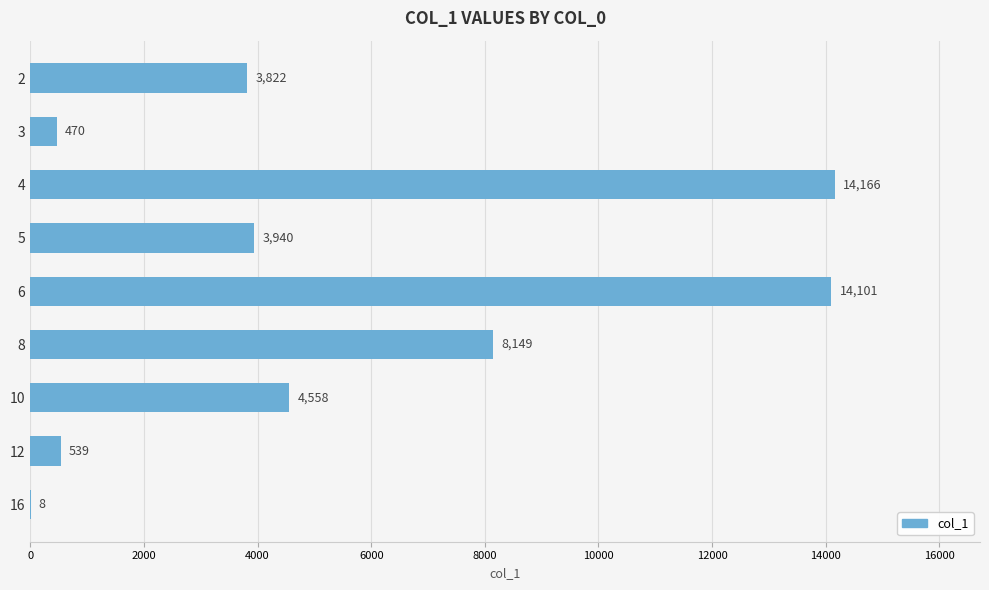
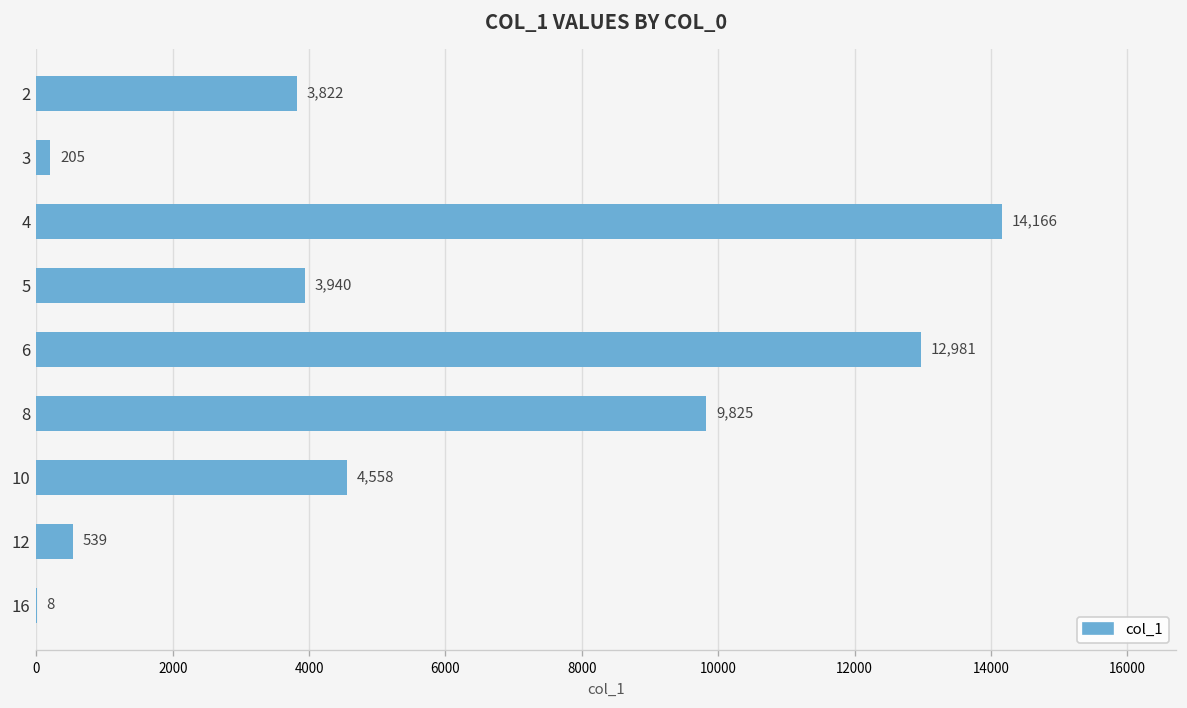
3: 470 -> 205
6: 14,101 -> 12,981
8: 8,149 -> 9,825
